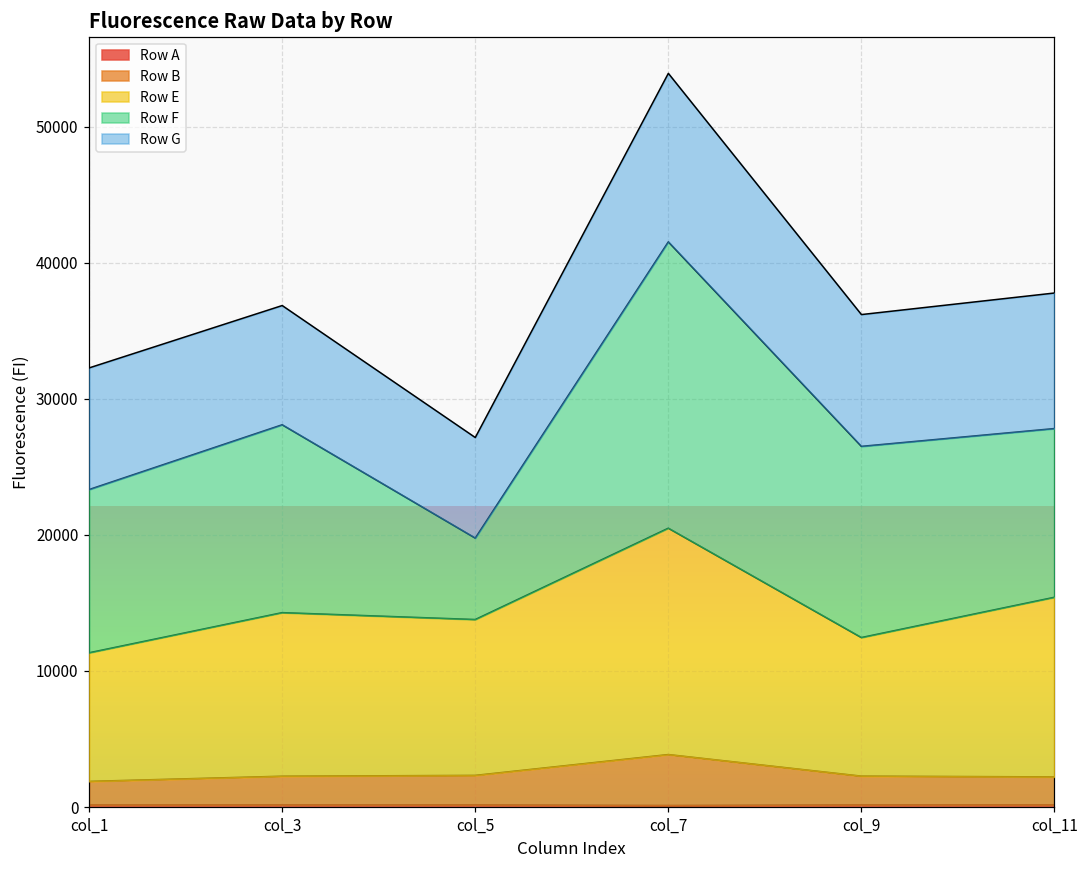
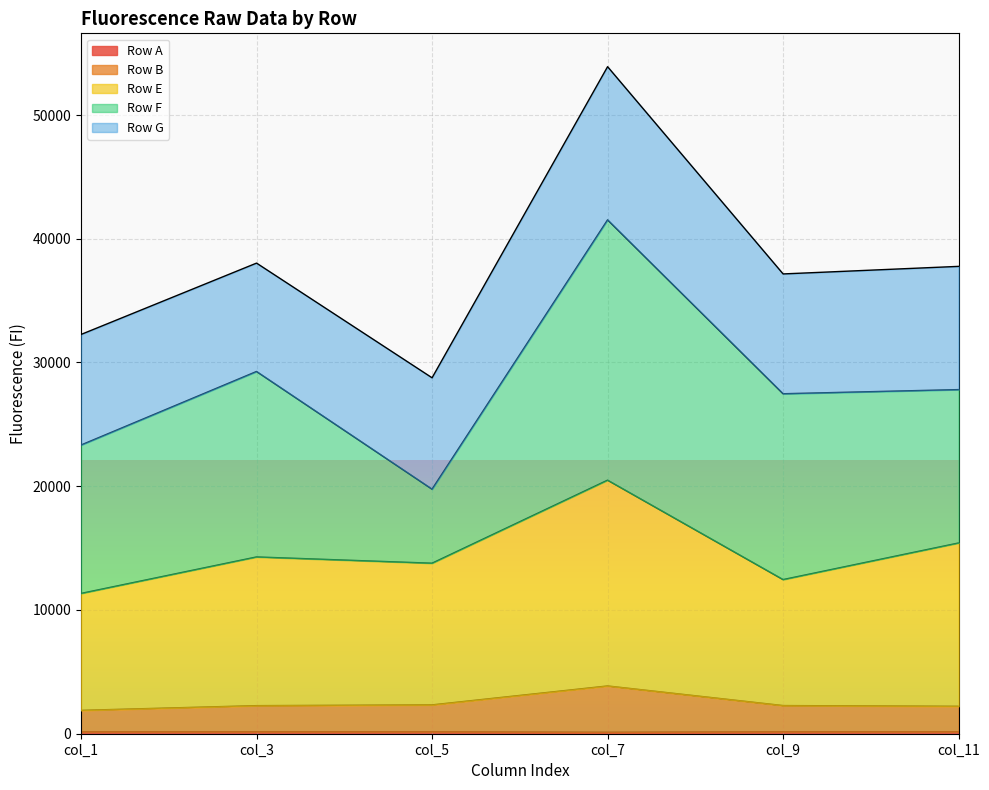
Row F, col_3: 13800 -> 15000
Row G, col_5: 7400 -> 9000
Row F, col_9: 14000 -> 15000
